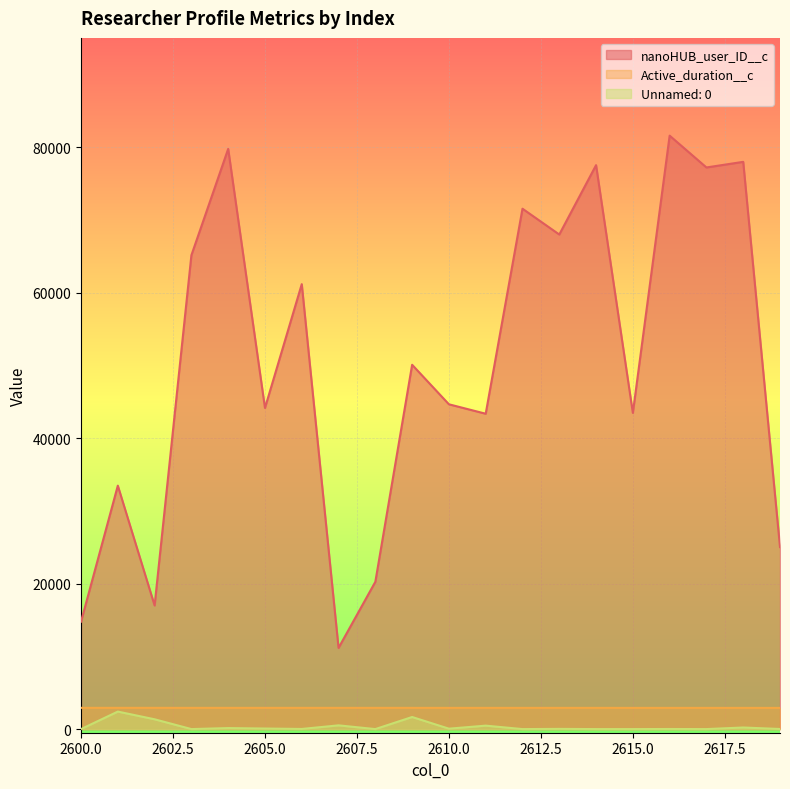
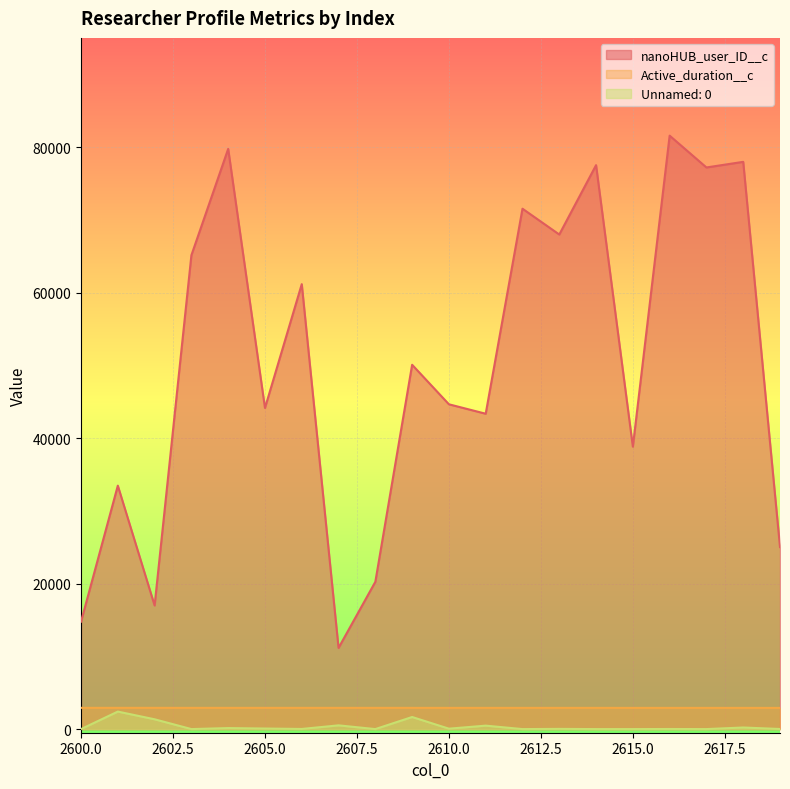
nanoHUB_user_ID__c, 2615.0: 43000 -> 39000
